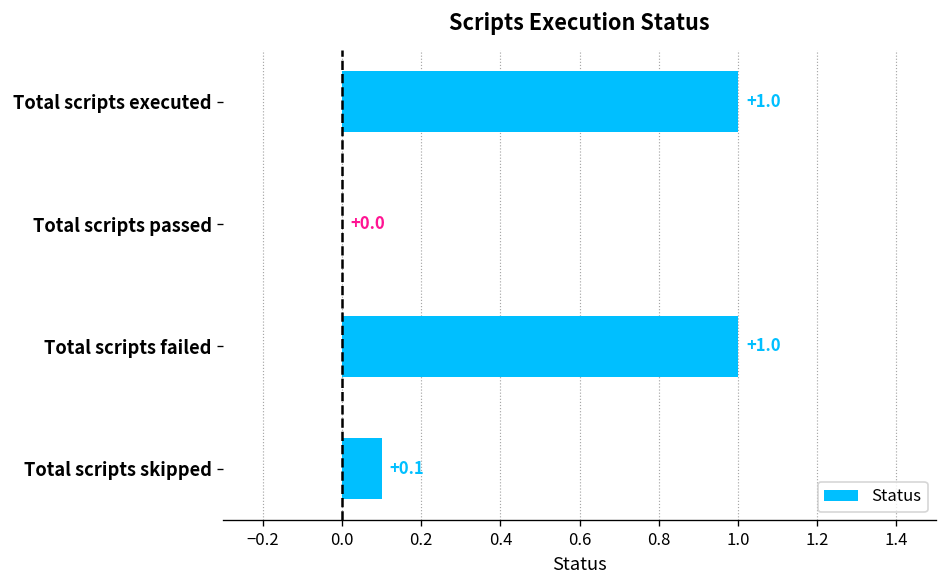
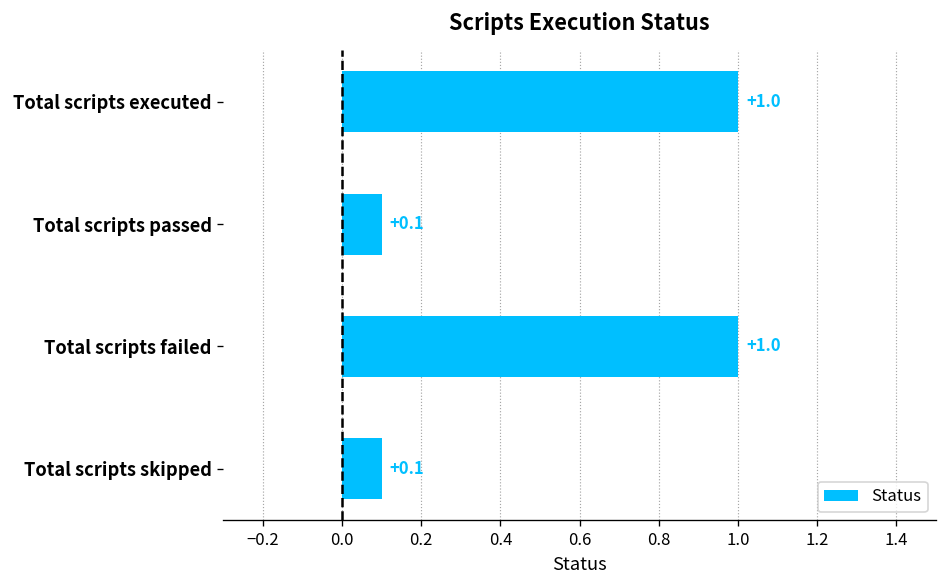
Total scripts passed: +0.0 -> +0.1
